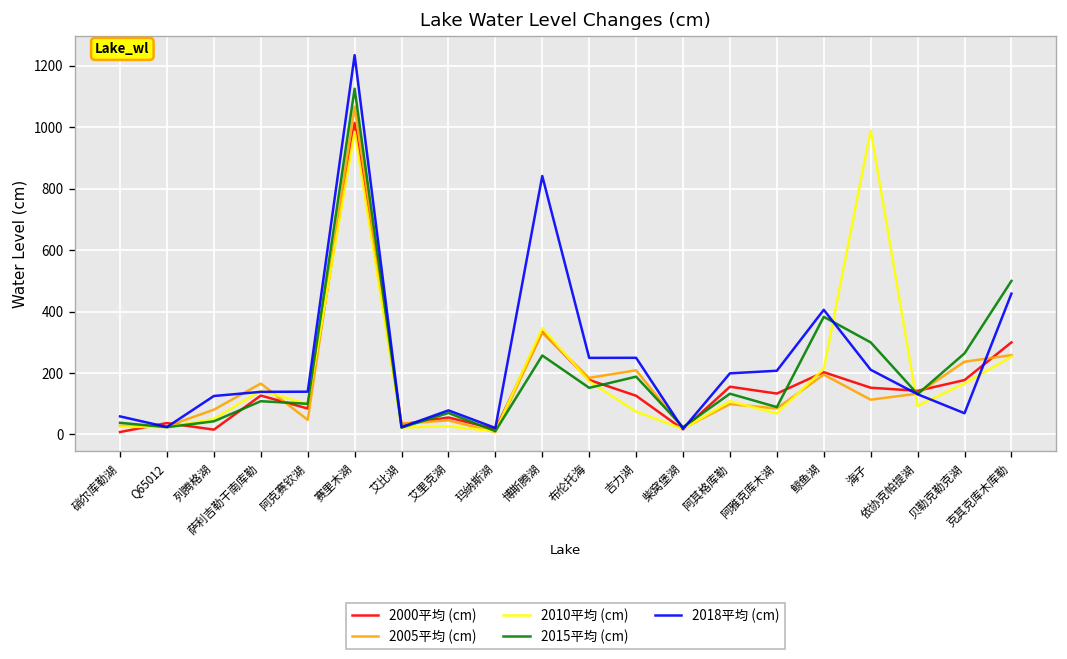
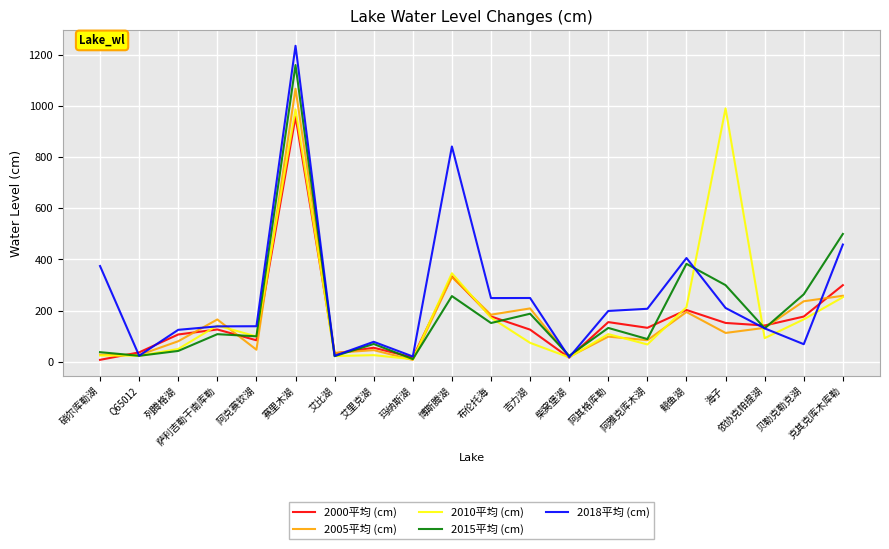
2018平均 (cm), 硝尔库勒湖: 60 -> 370
2000平均 (cm), 列腾格湖: 20 -> 110
2000平均 (cm), 赛里木湖: 1010 -> 960
2015平均 (cm), 赛里木湖: 1130 -> 1160
